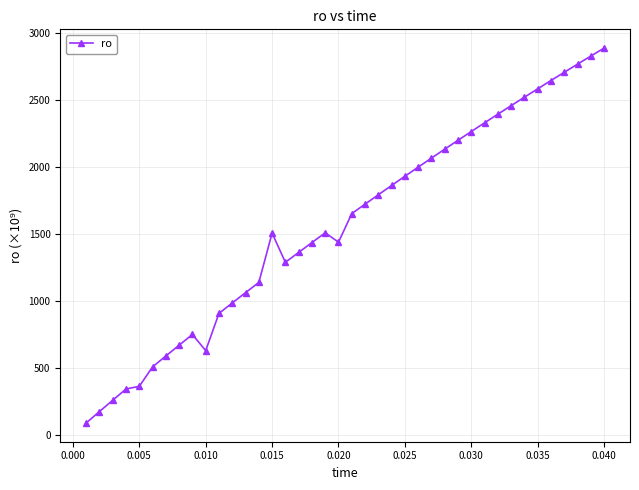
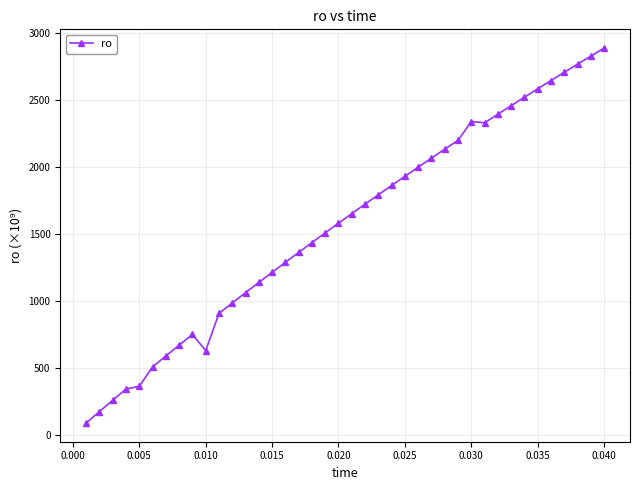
0.015: 1510 -> 1210
0.020: 1440 -> 1580
0.030: 2270 -> 2340
